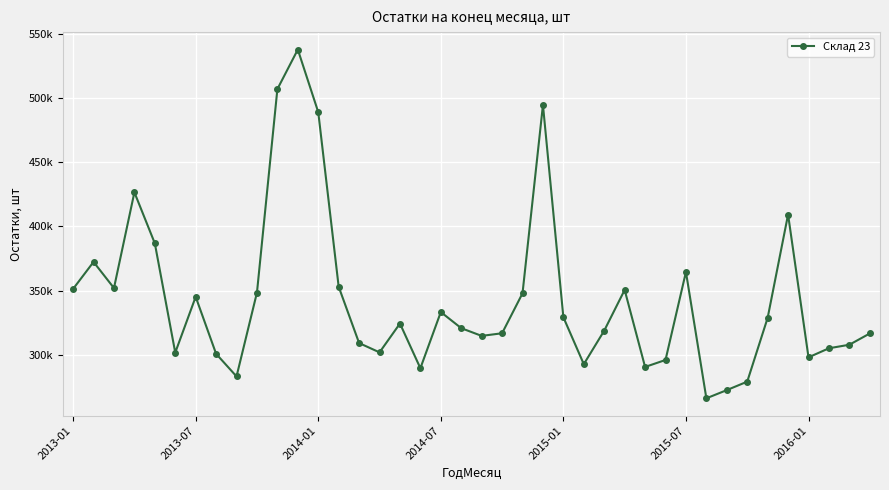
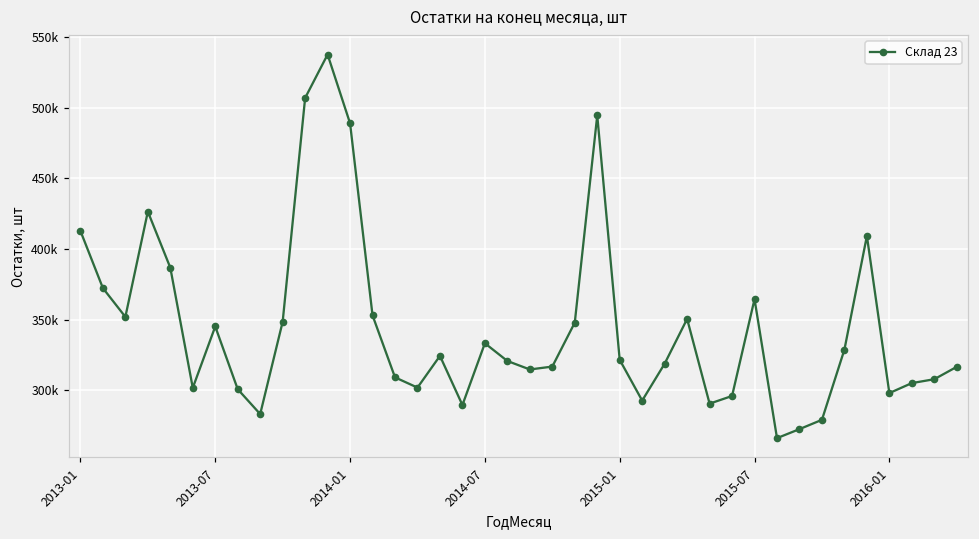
2013-01: 351000 -> 413000
2015-01: 329000 -> 322000
